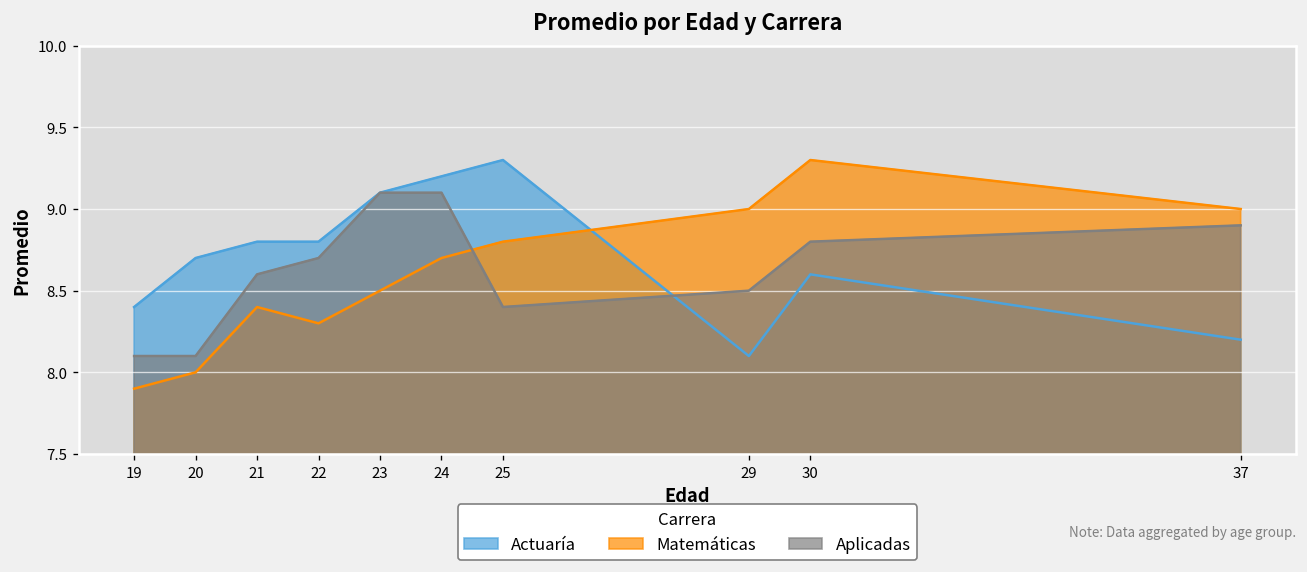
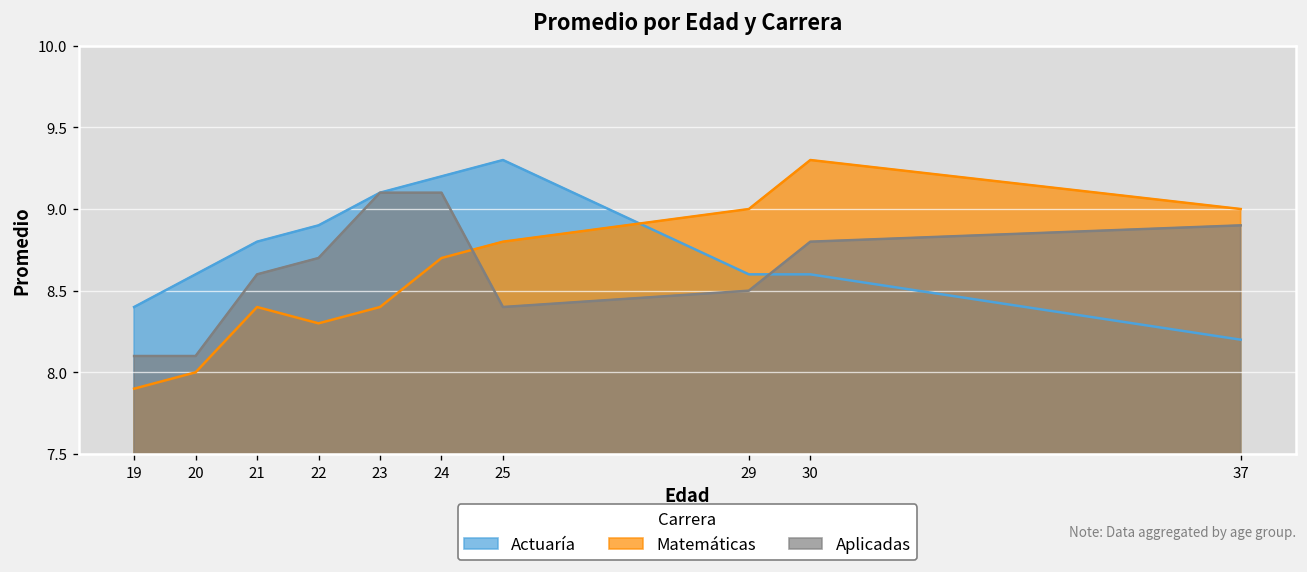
Actuaría, 20: 8.7 -> 8.6
Actuaría, 22: 8.8 -> 8.9
Matemáticas, 23: 8.5 -> 8.4
Actuaría, 29: 8.1 -> 8.6
